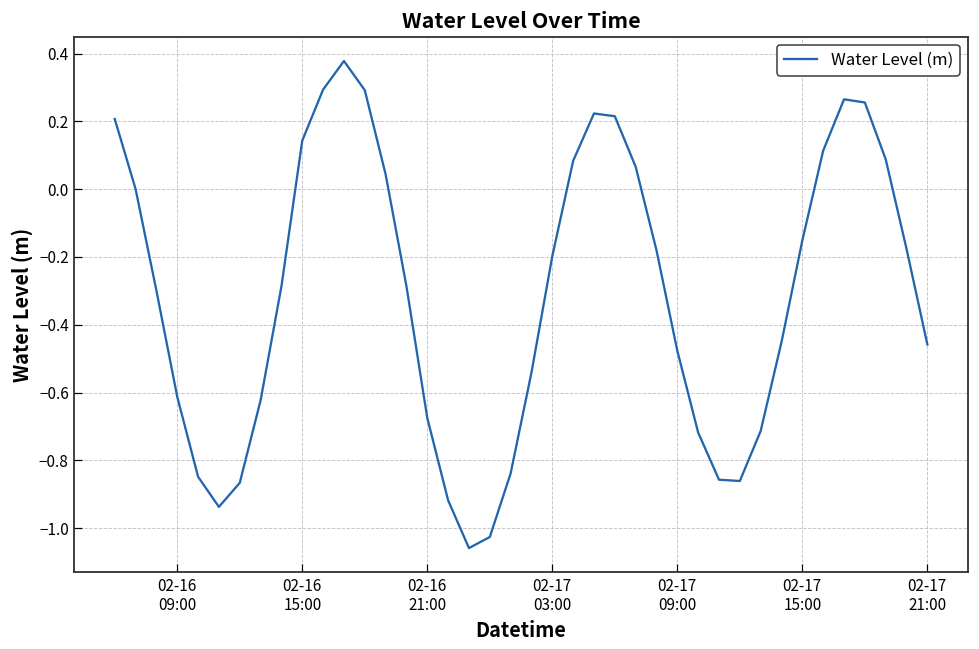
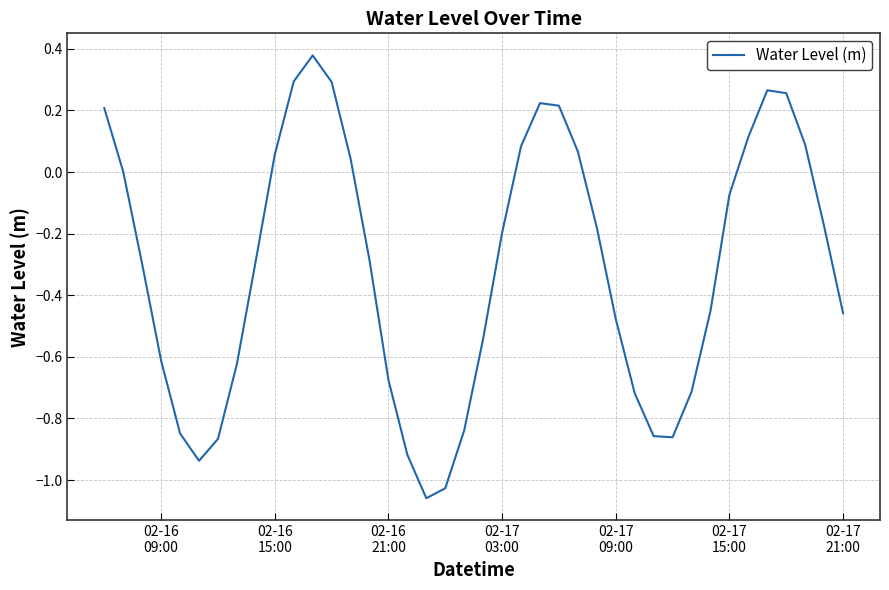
02-16 15:00: 0.14 -> 0.06
02-17 15:00: -0.15 -> -0.07
